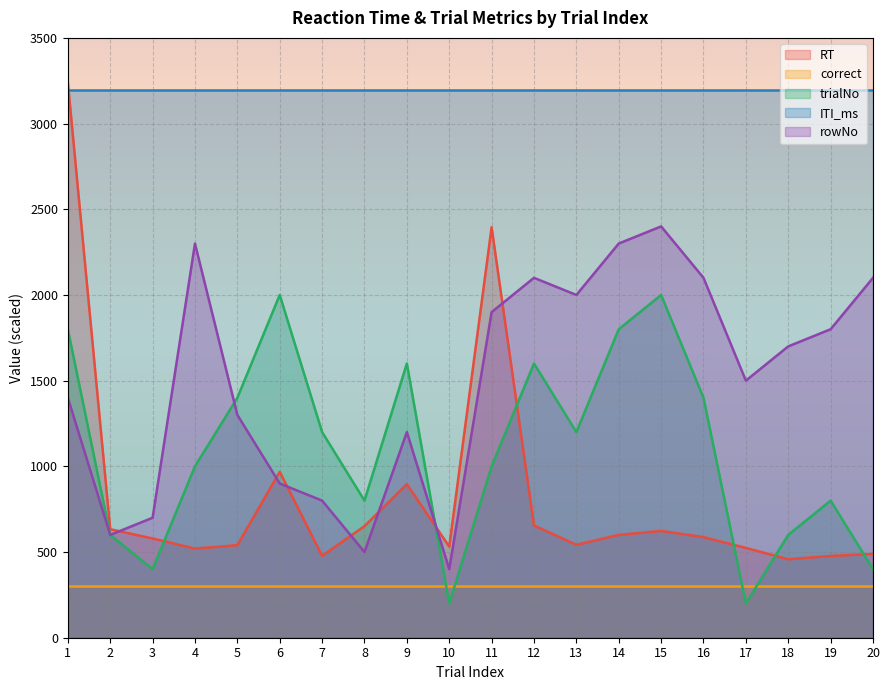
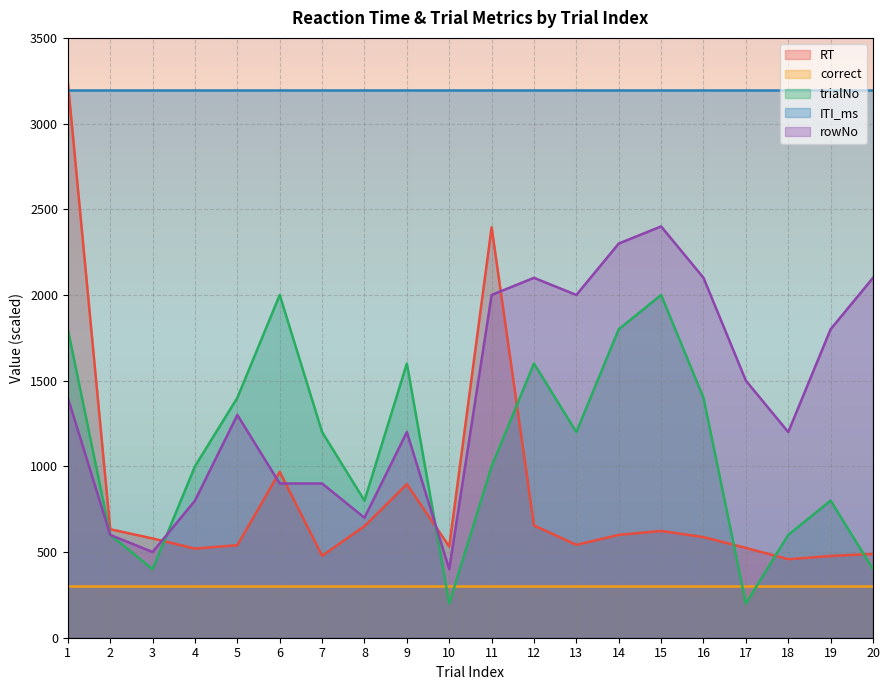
rowNo, 3: 700 -> 500
rowNo, 4: 2300 -> 800
rowNo, 7: 800 -> 900
rowNo, 8: 500 -> 700
rowNo, 11: 1900 -> 2000
rowNo, 18: 1700 -> 1200
